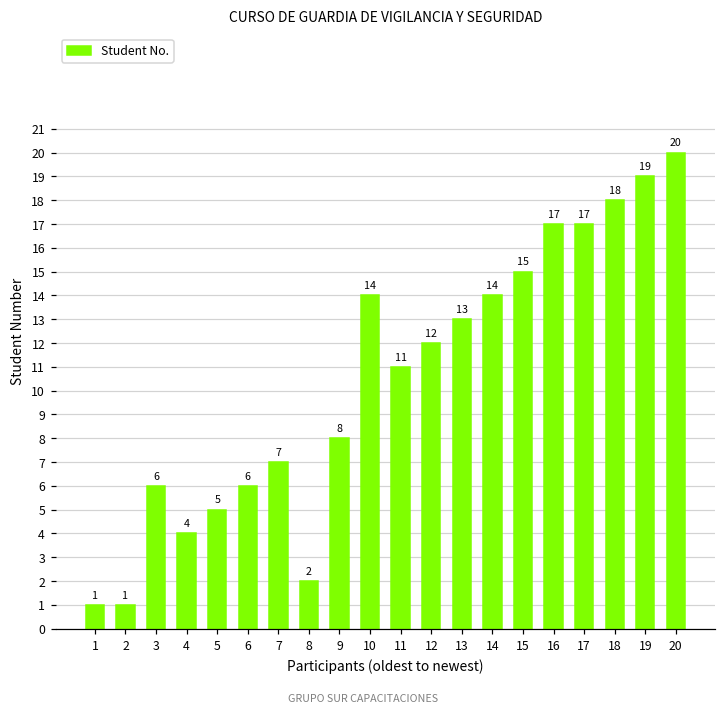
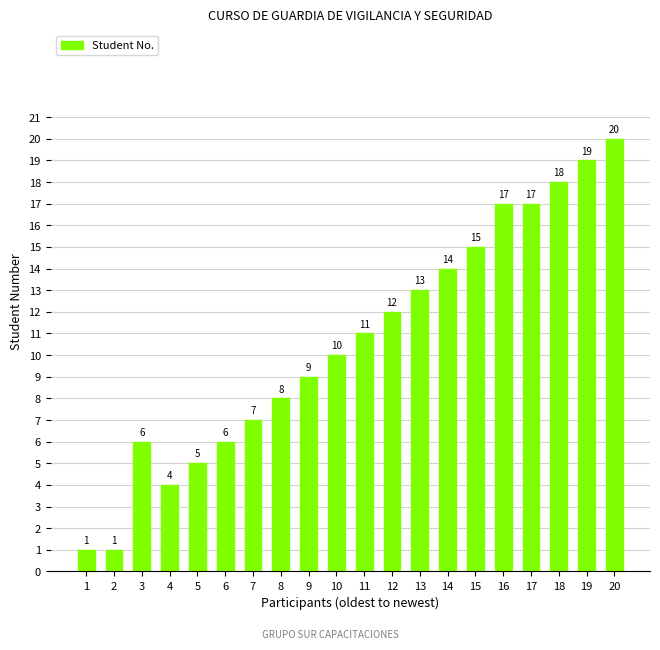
8: 2 -> 8
9: 8 -> 9
10: 14 -> 10
